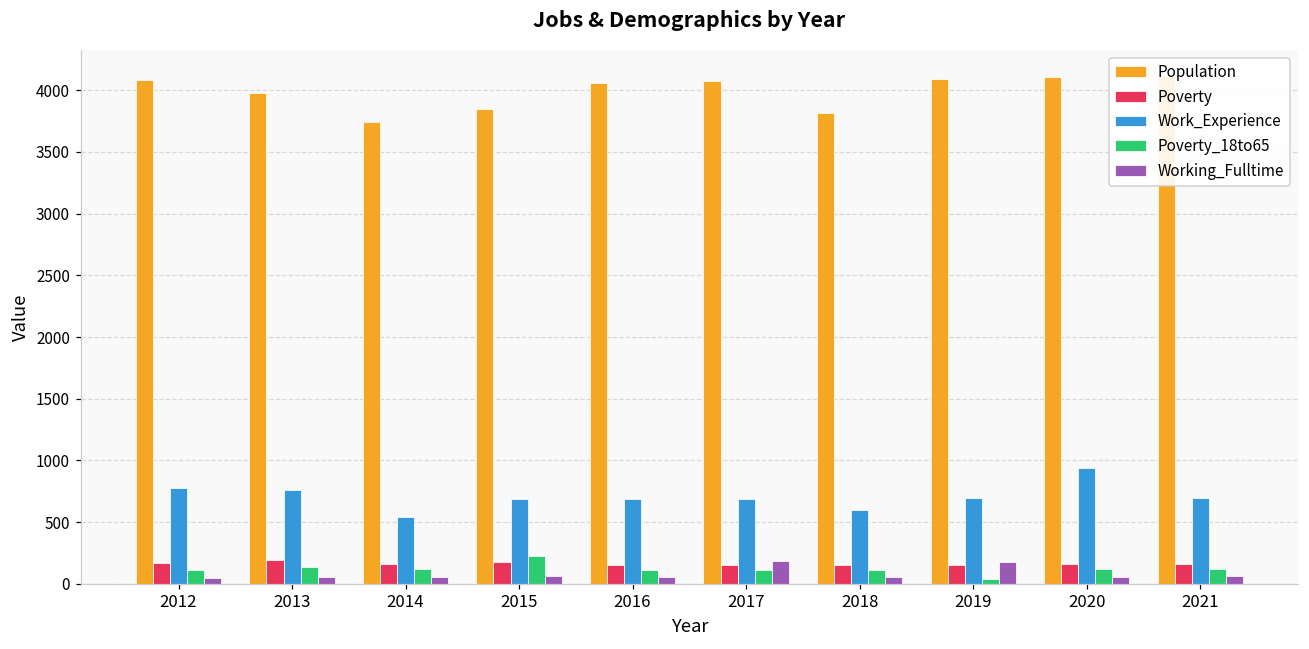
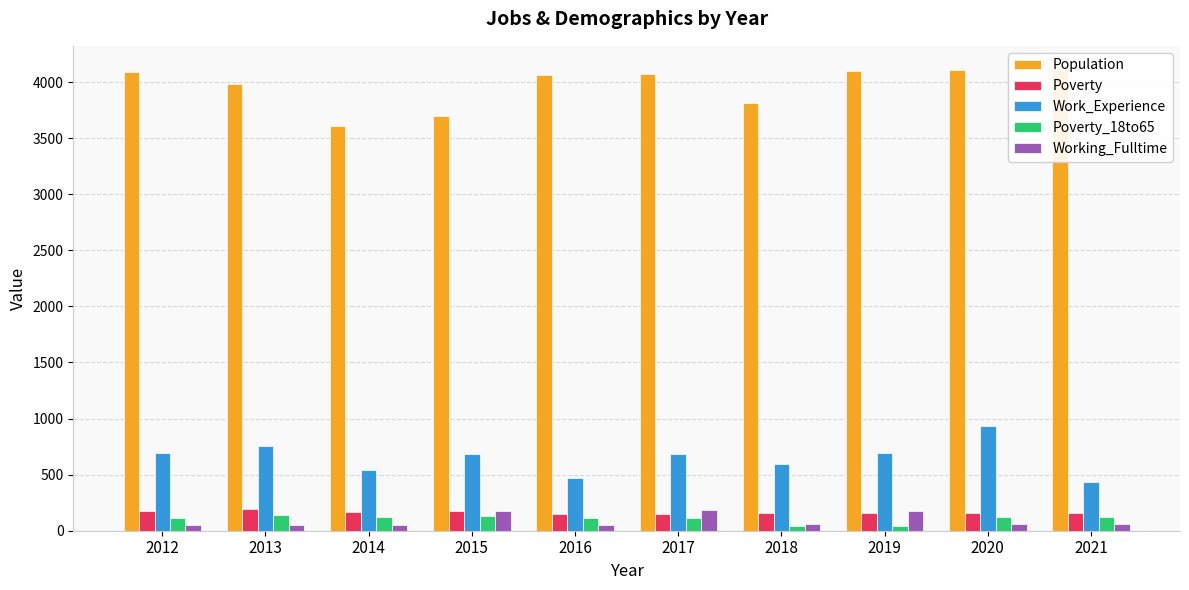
Work_Experience, 2012: 770 -> 690
Population, 2014: 3750 -> 3610
Population, 2015: 3850 -> 3700
Poverty_18to65, 2015: 220 -> 130
Working_Fulltime, 2015: 70 -> 180
Work_Experience, 2016: 690 -> 470
Poverty_18to65, 2018: 120 -> 40
Work_Experience, 2021: 700 -> 430
